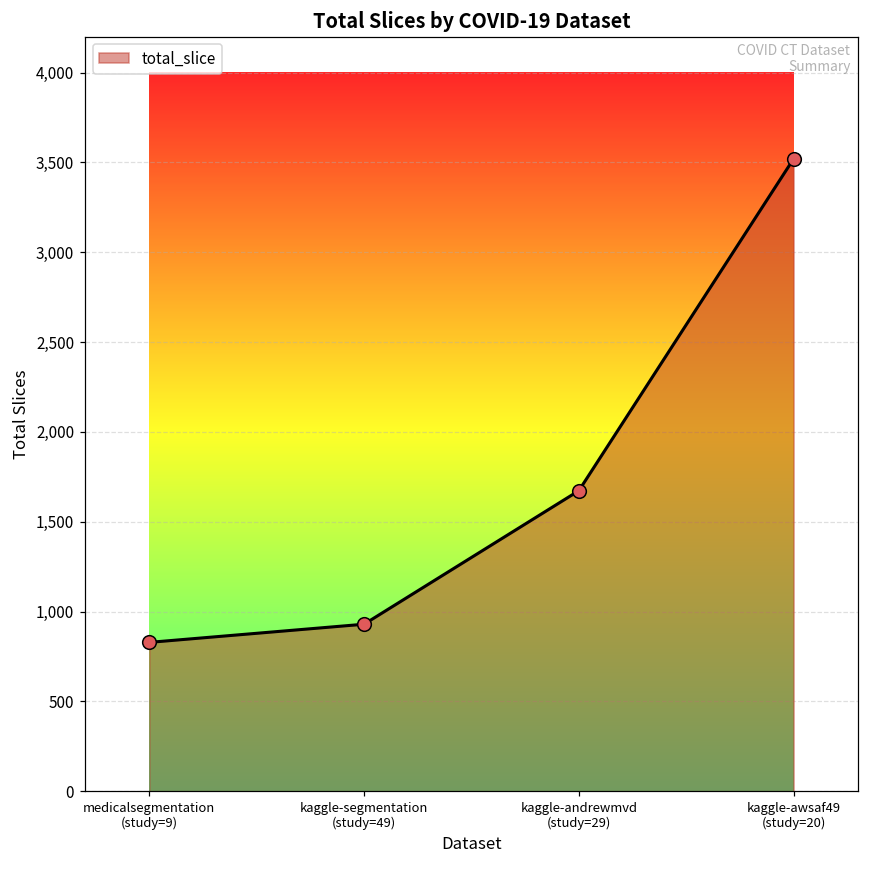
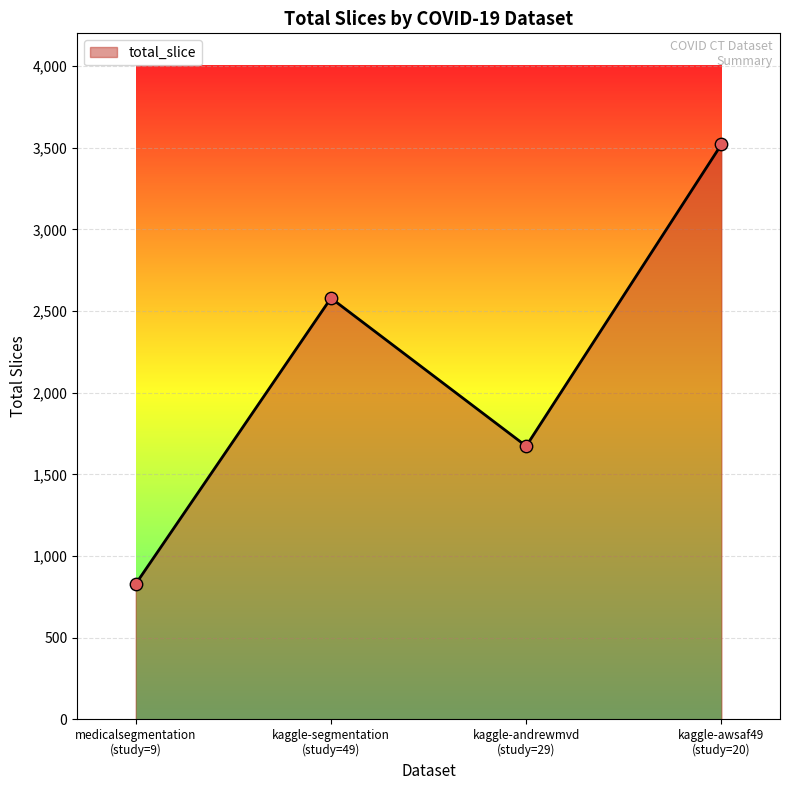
kaggle-segmentation (study=49): 930 -> 2,580
